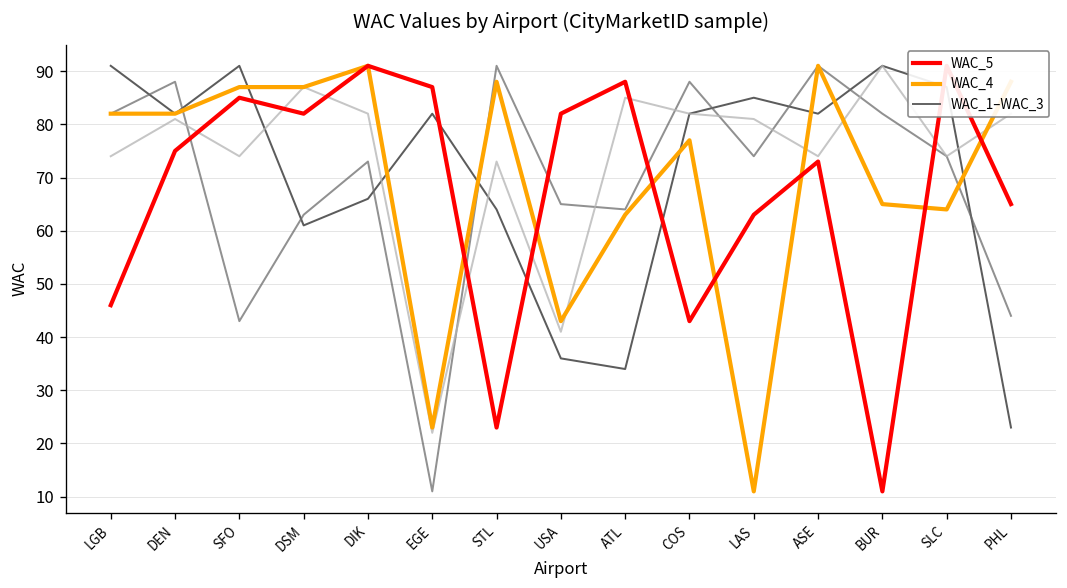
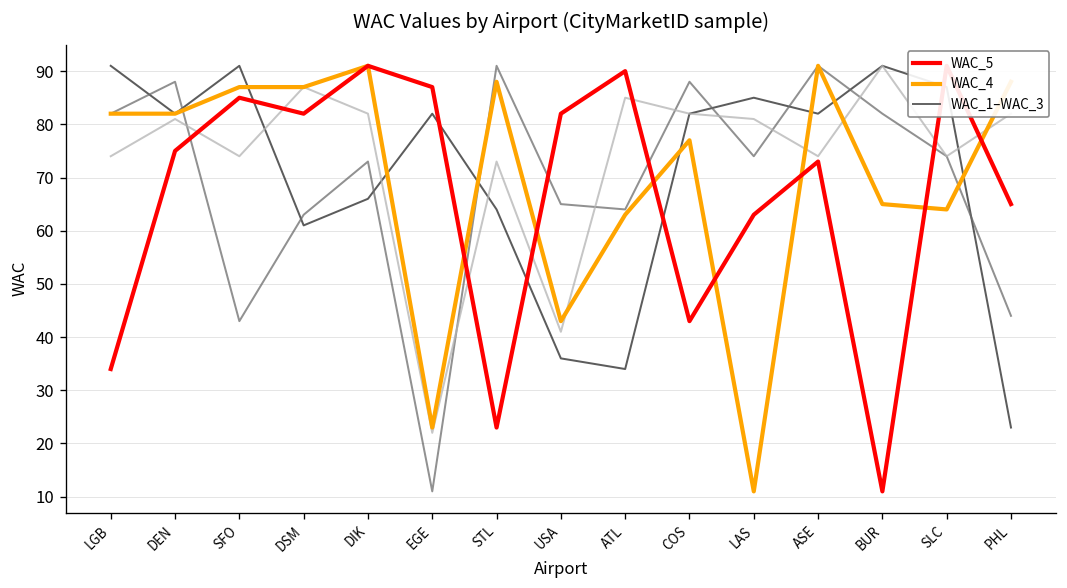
WAC_5, LGB: 46 -> 34
WAC_5, ATL: 88 -> 90
